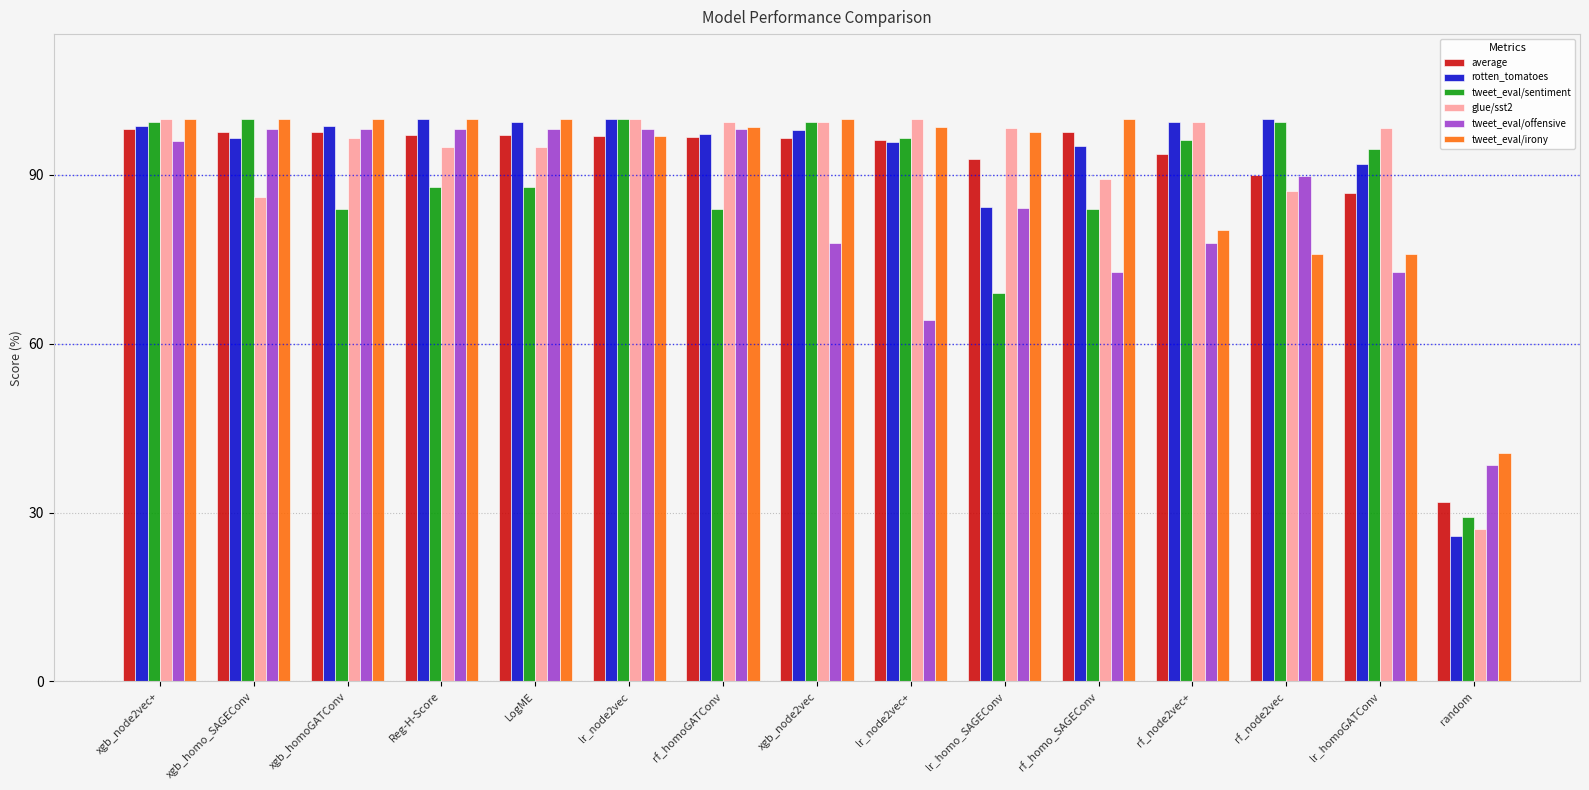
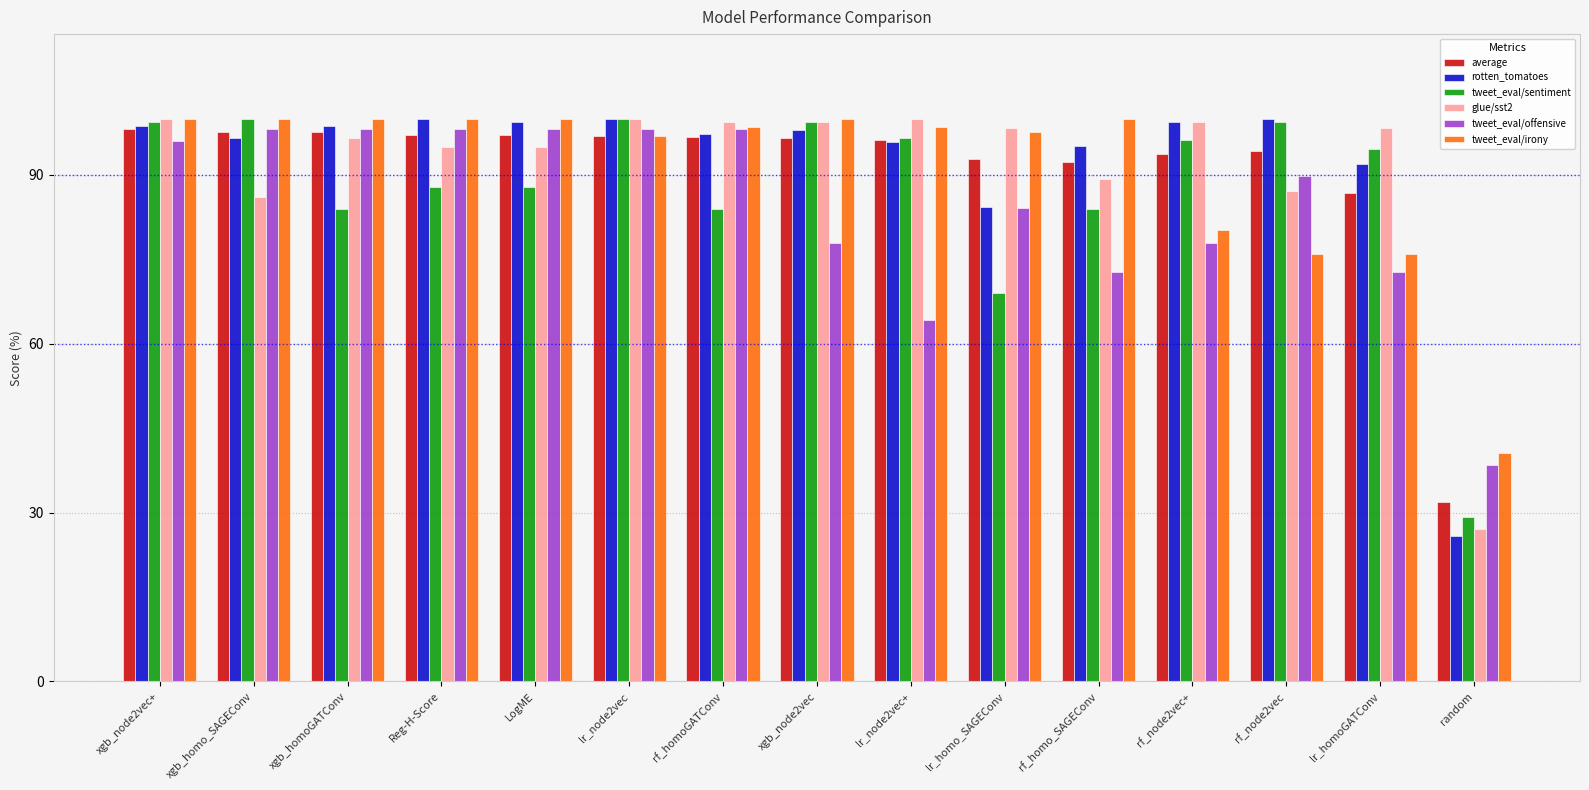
average, rf_homo_SAGEConv: 98 -> 92
average, rf_node2vec: 90 -> 94
